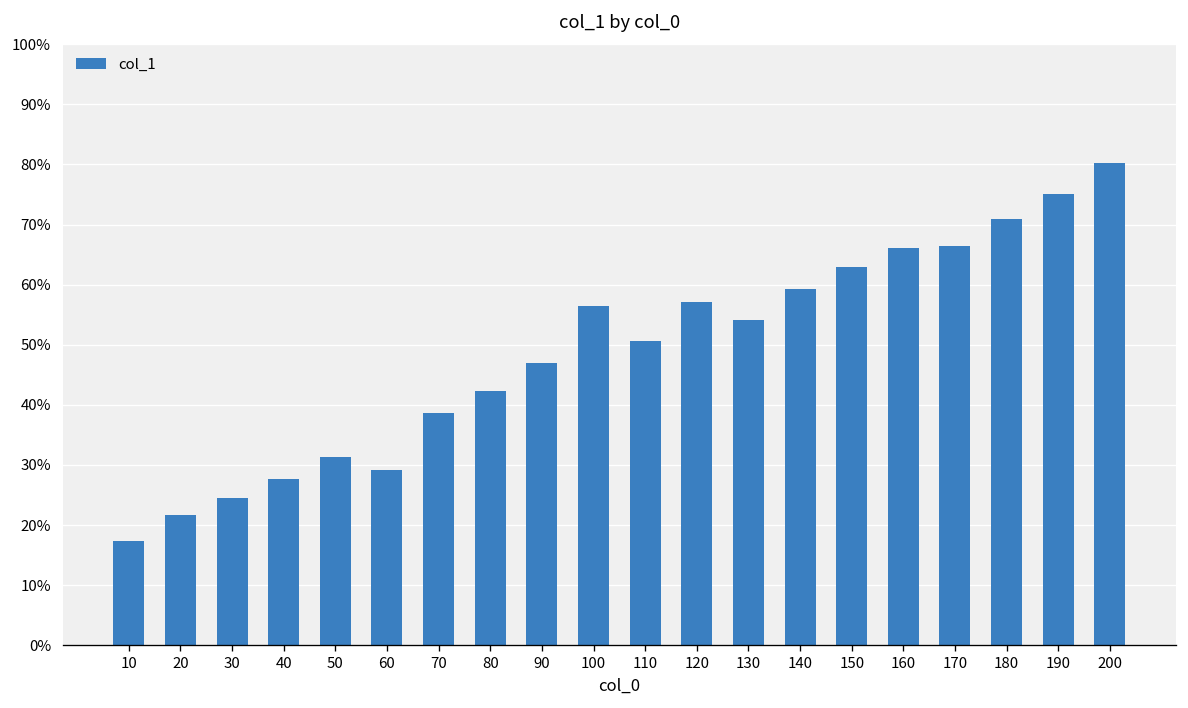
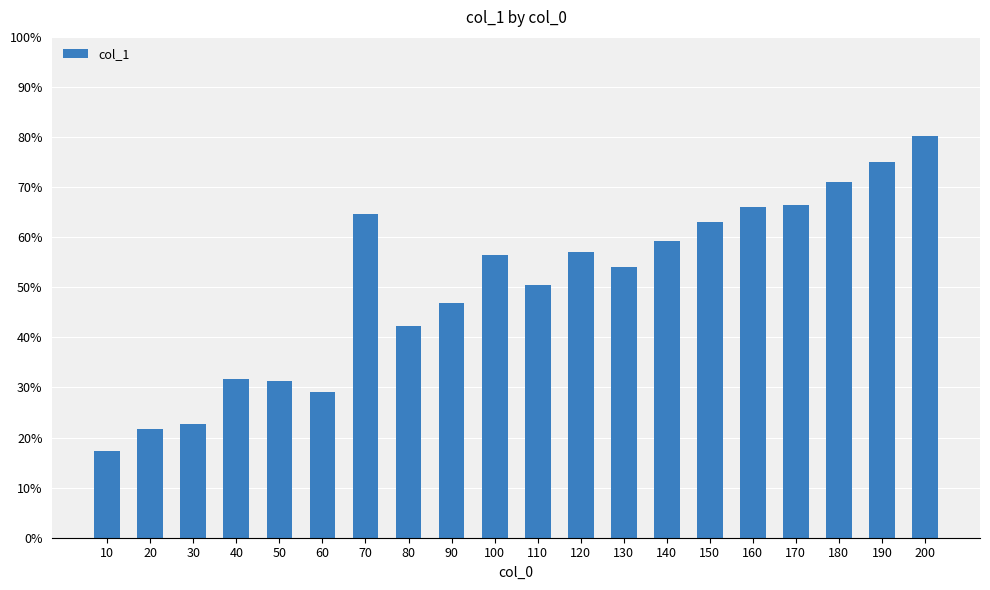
30: 25% -> 23%
40: 28% -> 32%
70: 39% -> 65%
